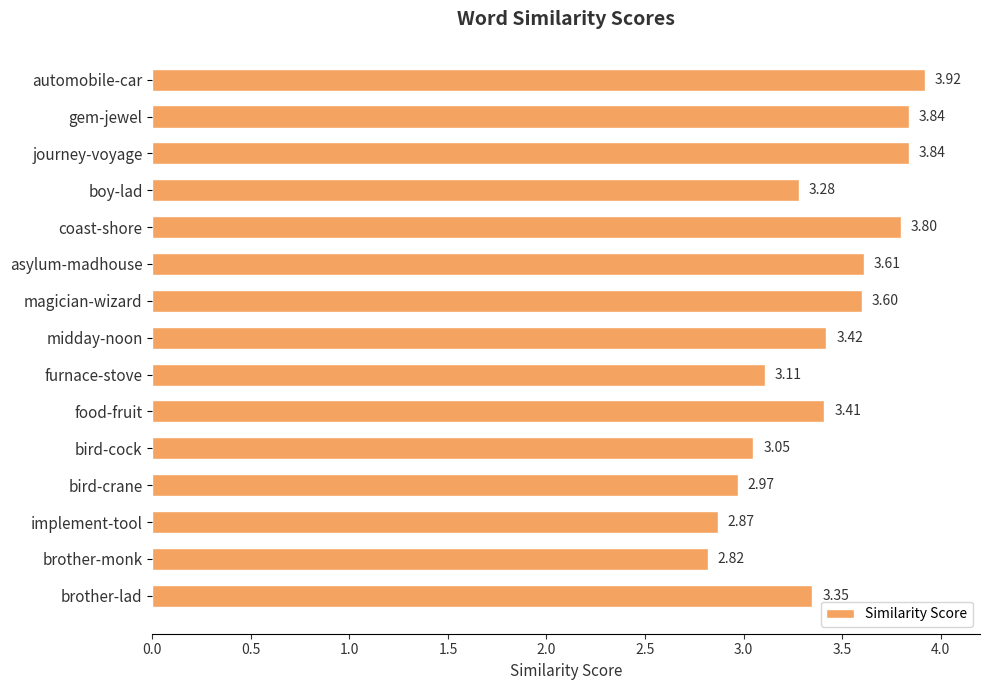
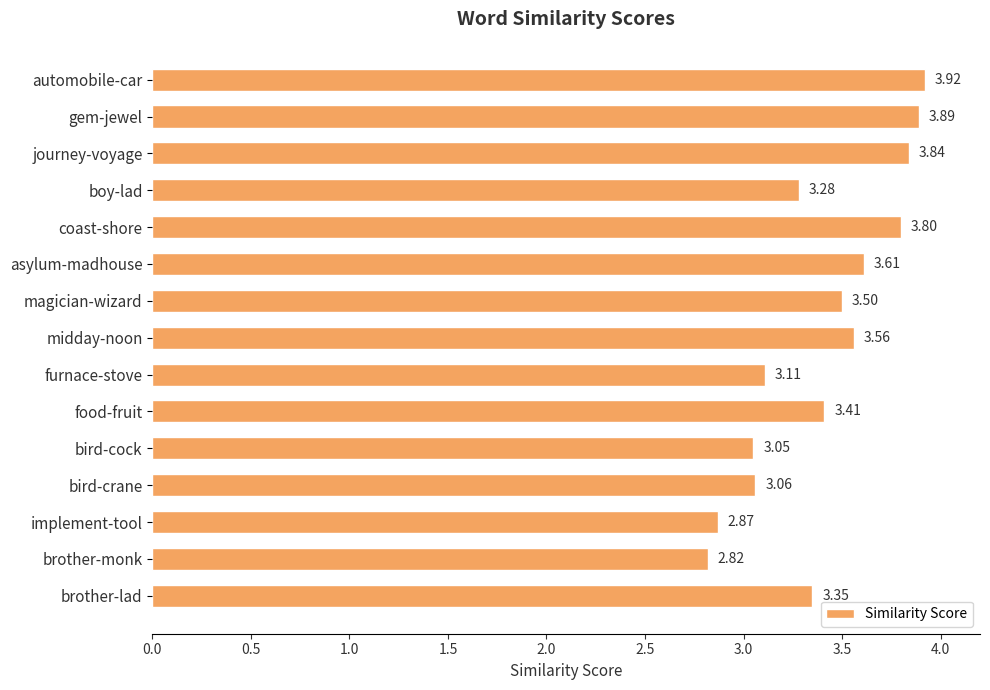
gem-jewel: 3.84 -> 3.89
magician-wizard: 3.60 -> 3.50
midday-noon: 3.42 -> 3.56
bird-crane: 2.97 -> 3.06
